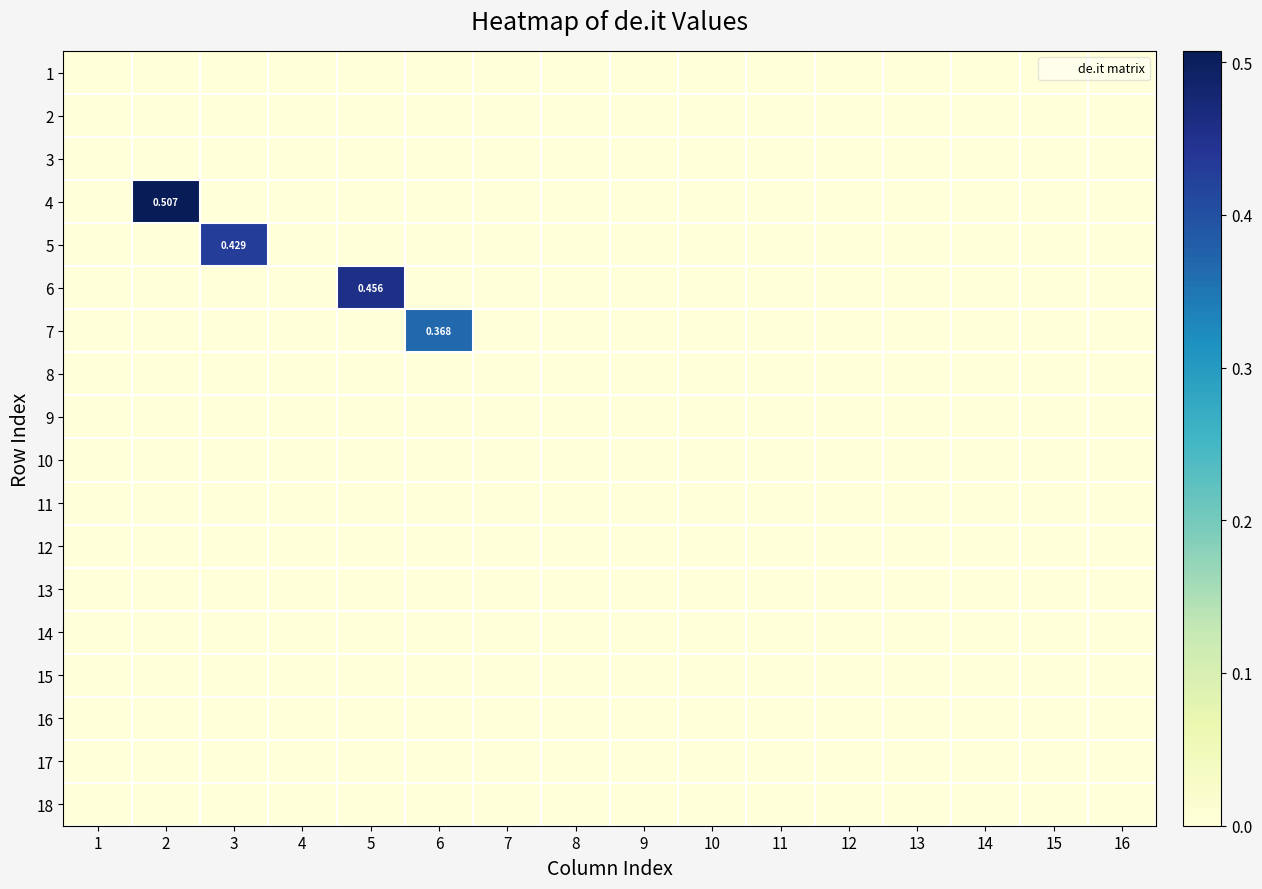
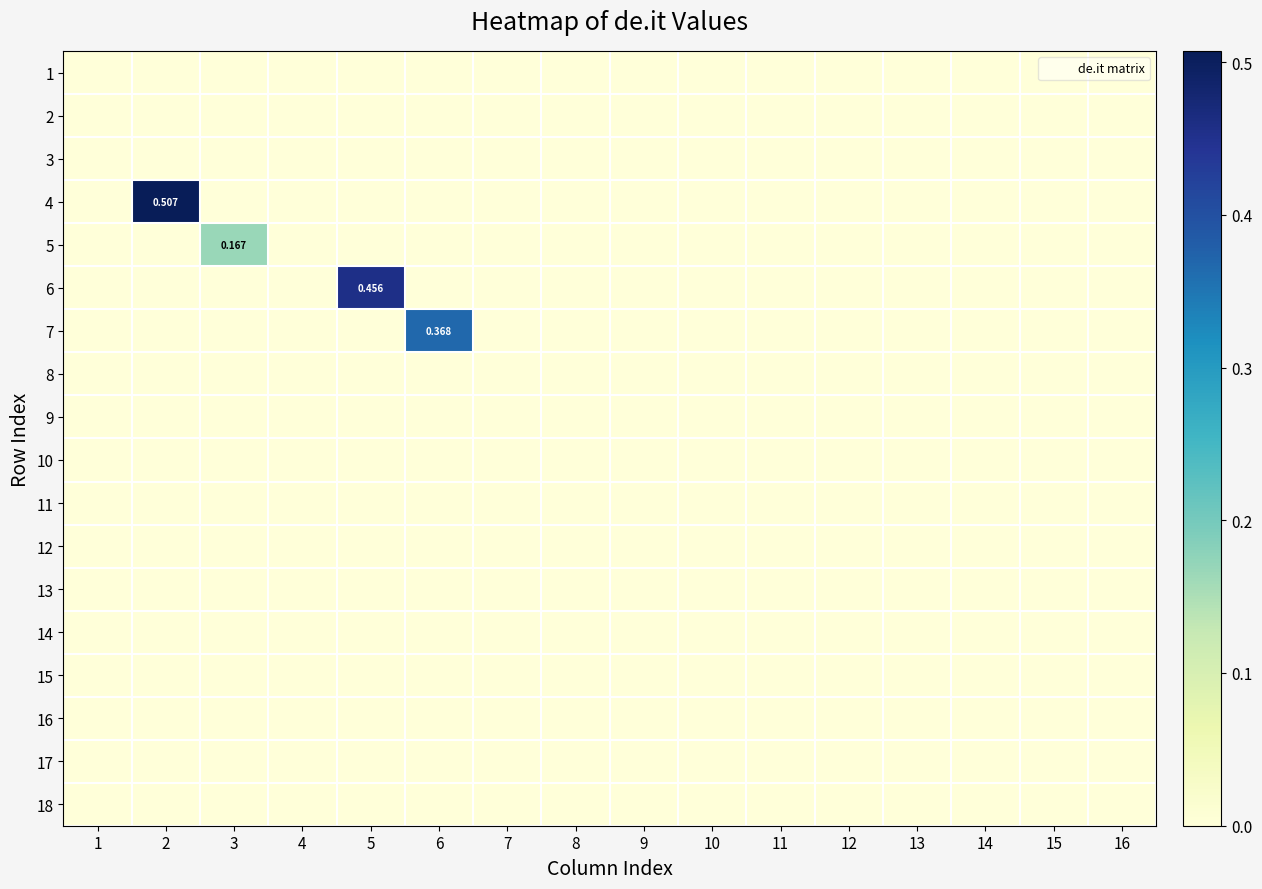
5, 3: 0.429 -> 0.167
